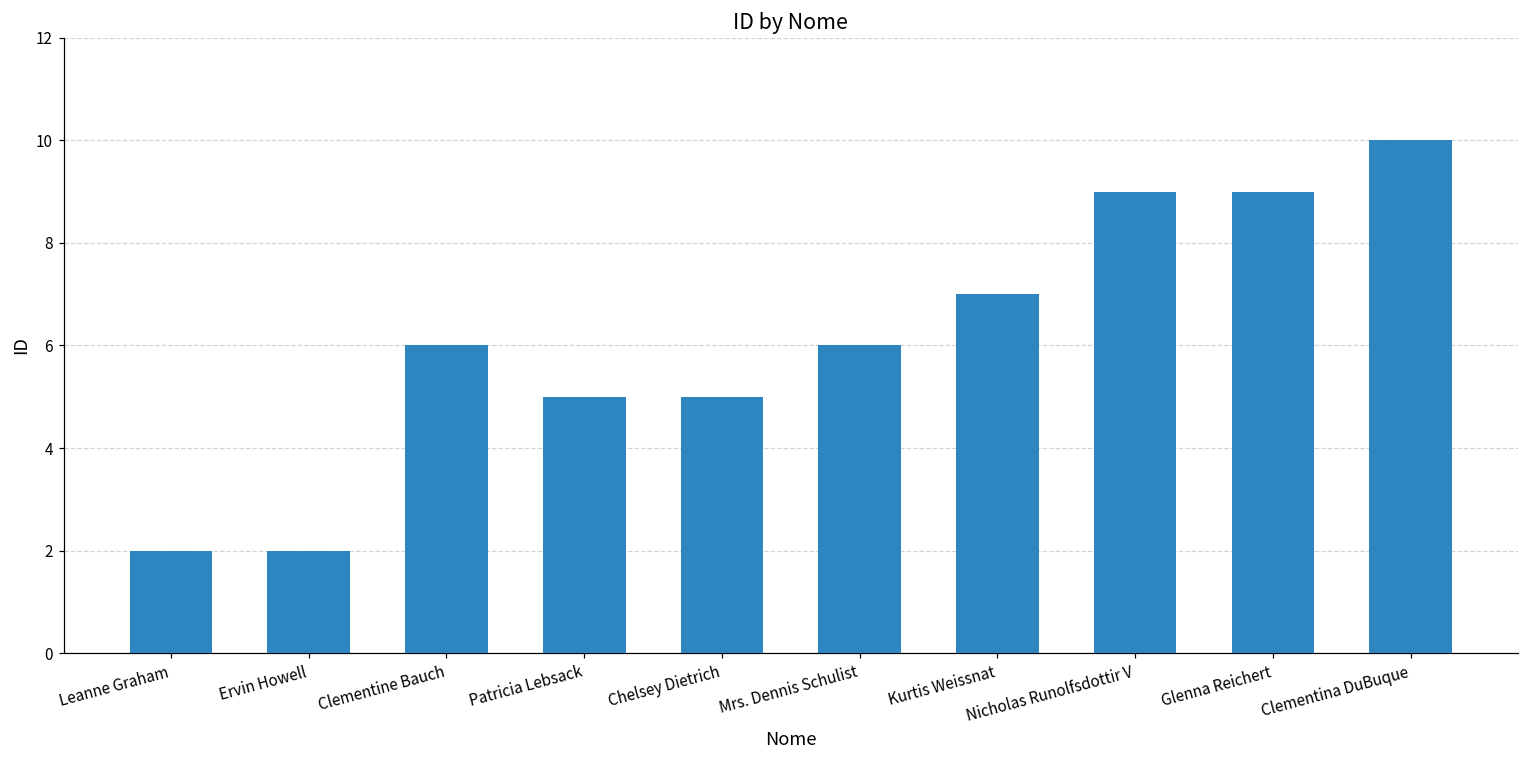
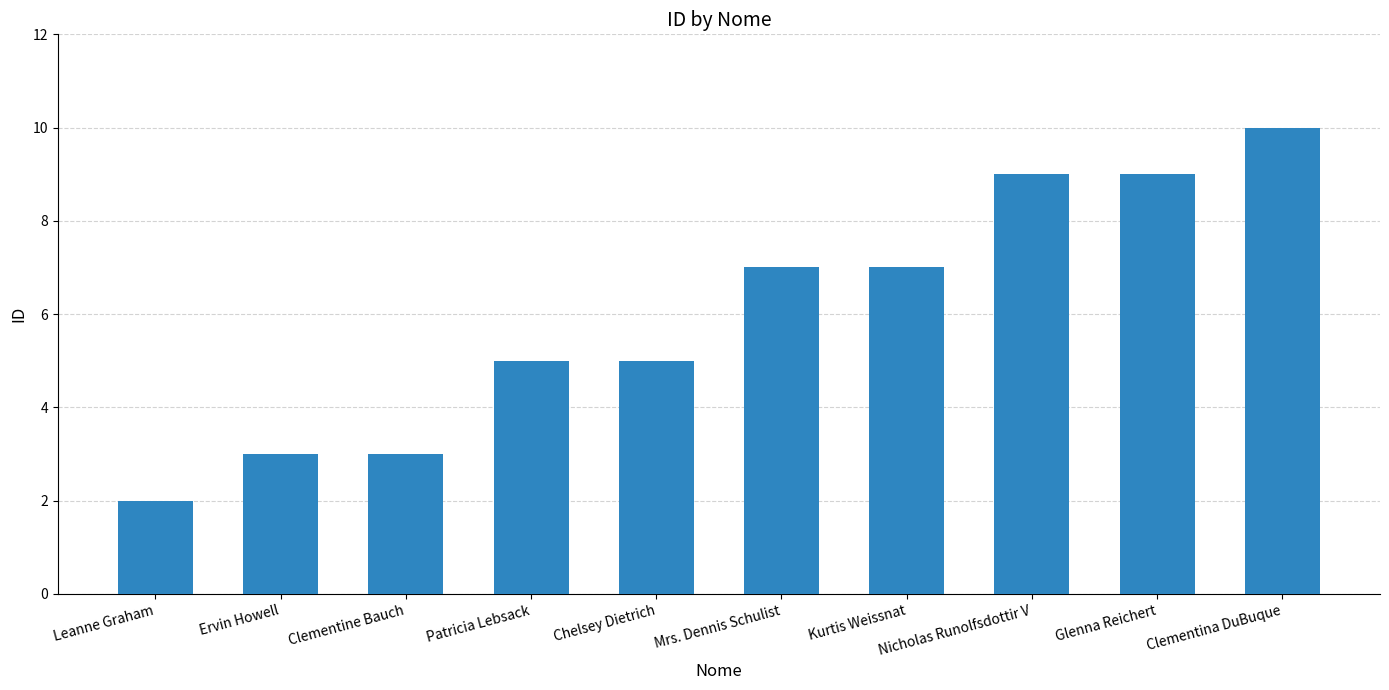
Ervin Howell: 2 -> 3
Clementine Bauch: 6 -> 3
Mrs. Dennis Schulist: 6 -> 7
